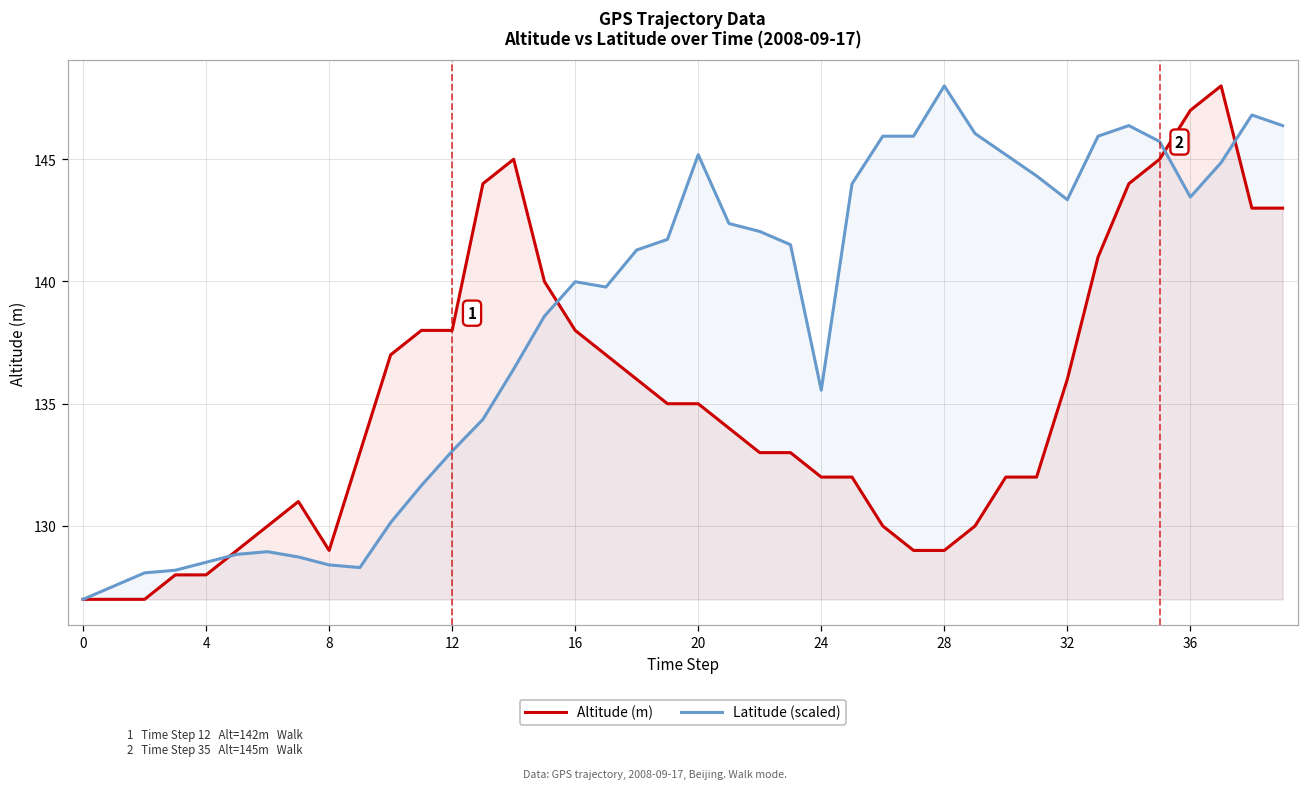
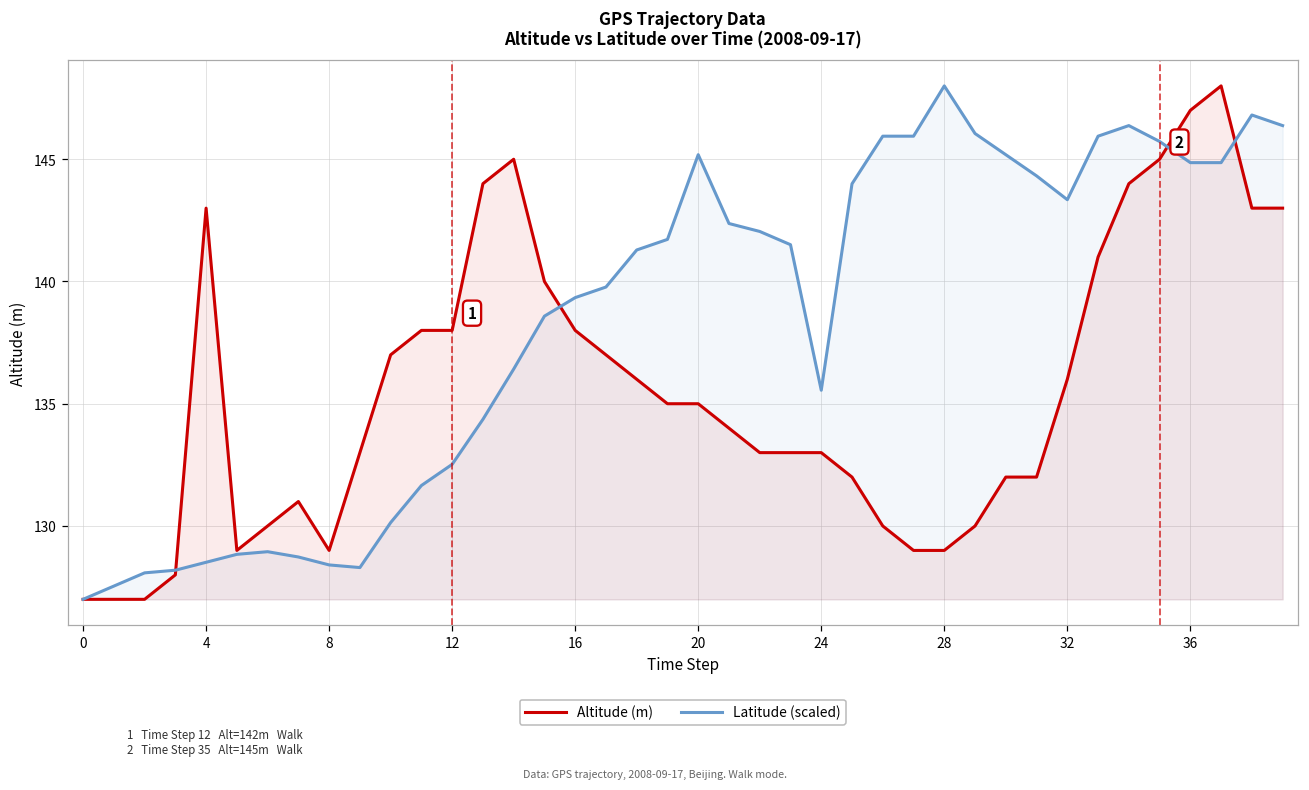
Altitude (m), 4: 128 -> 143
Latitude (scaled), 12: 133.1 -> 132.5
Latitude (scaled), 16: 140.0 -> 139.3
Altitude (m), 24: 132 -> 133
Latitude (scaled), 36: 143.5 -> 144.9
